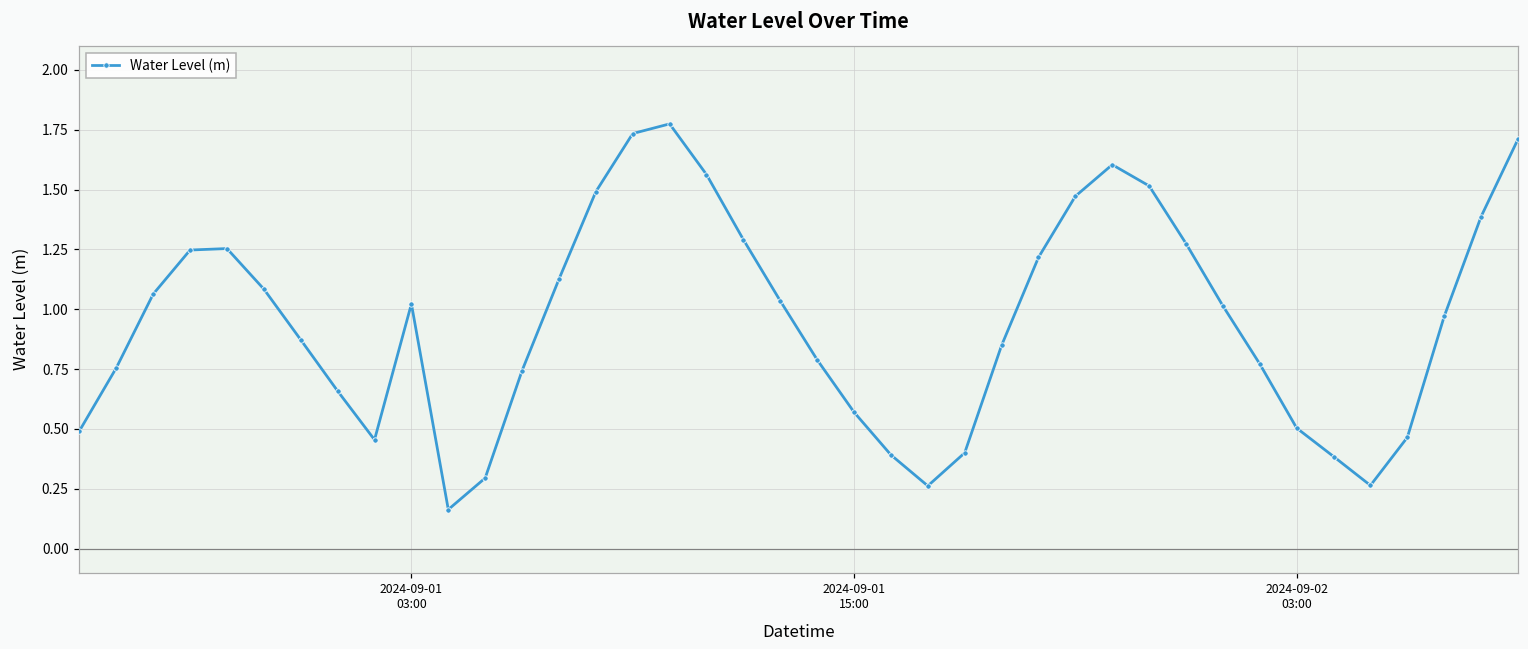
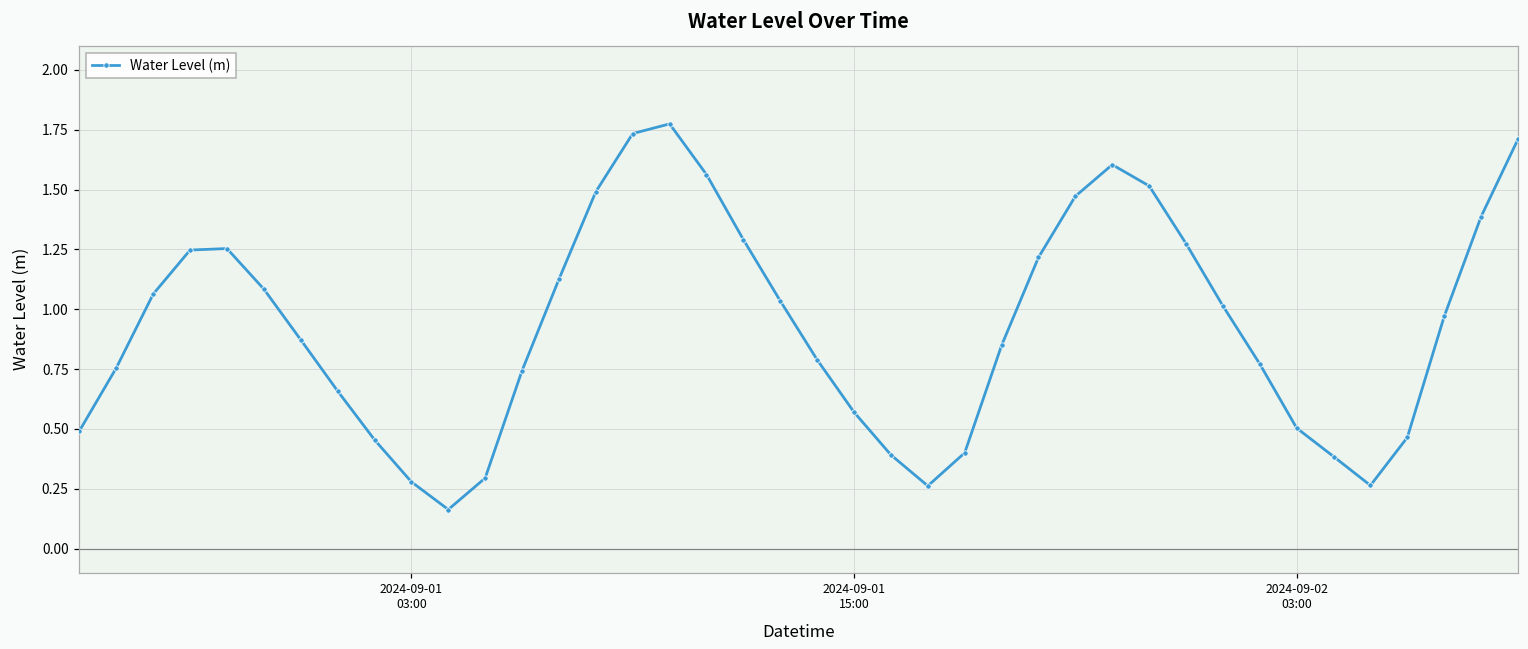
2024-09-01 03:00: 1.02 -> 0.28
